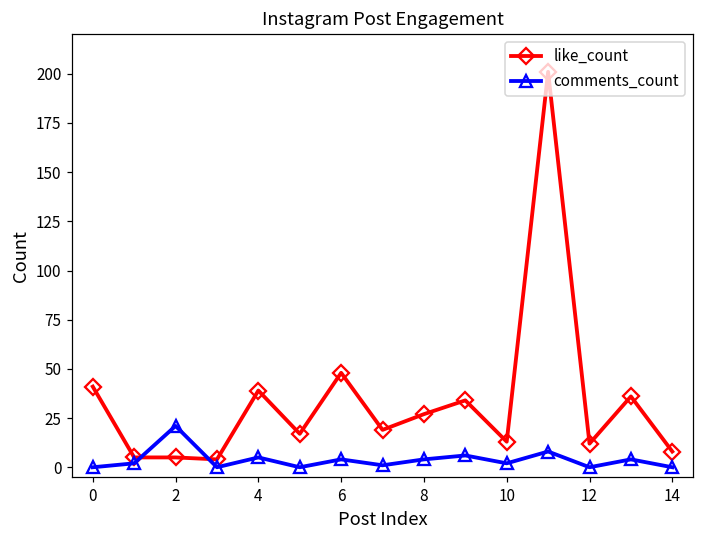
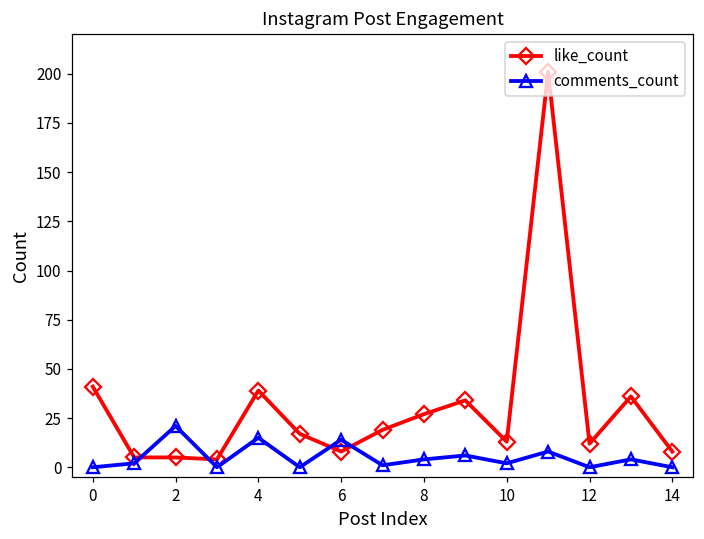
comments_count, 4: 5 -> 15
like_count, 6: 48 -> 8
comments_count, 6: 4 -> 14
